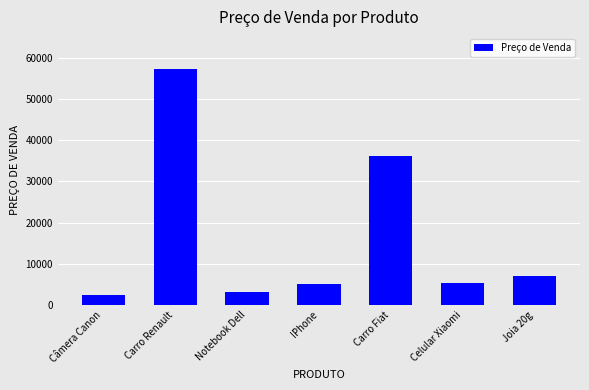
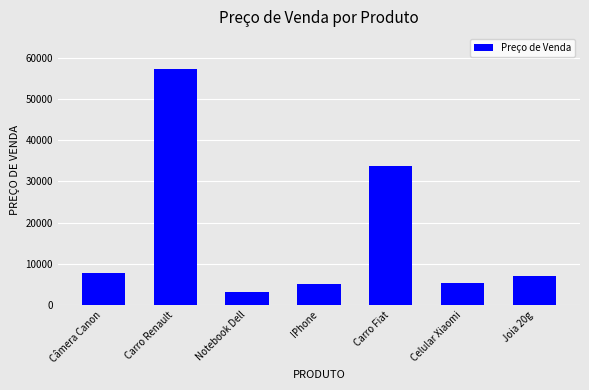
Câmera Canon: 3000 -> 8000
Carro Fiat: 36000 -> 34000
